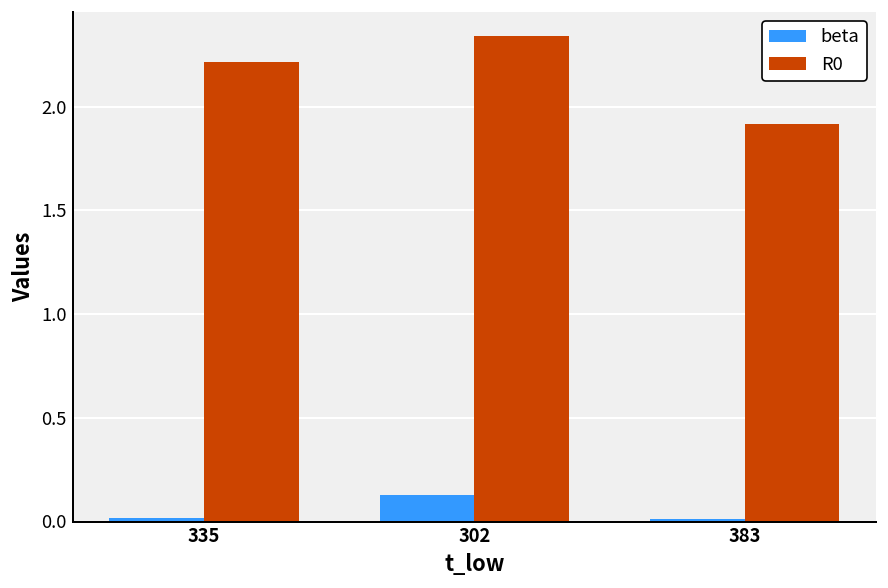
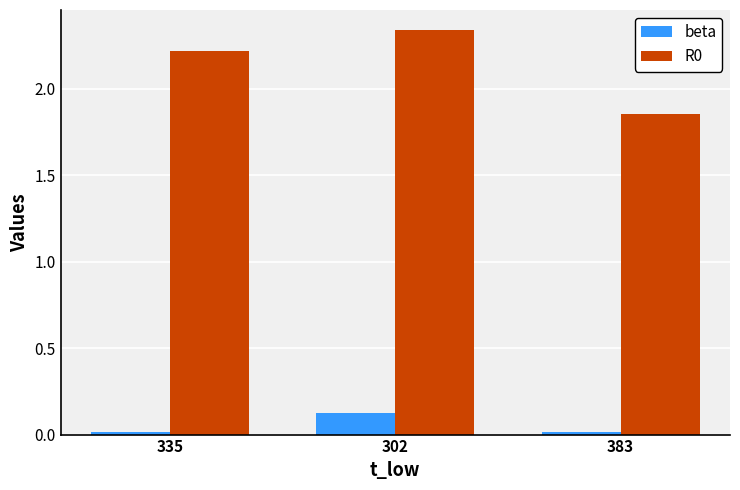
R0, 383: 1.91 -> 1.85
